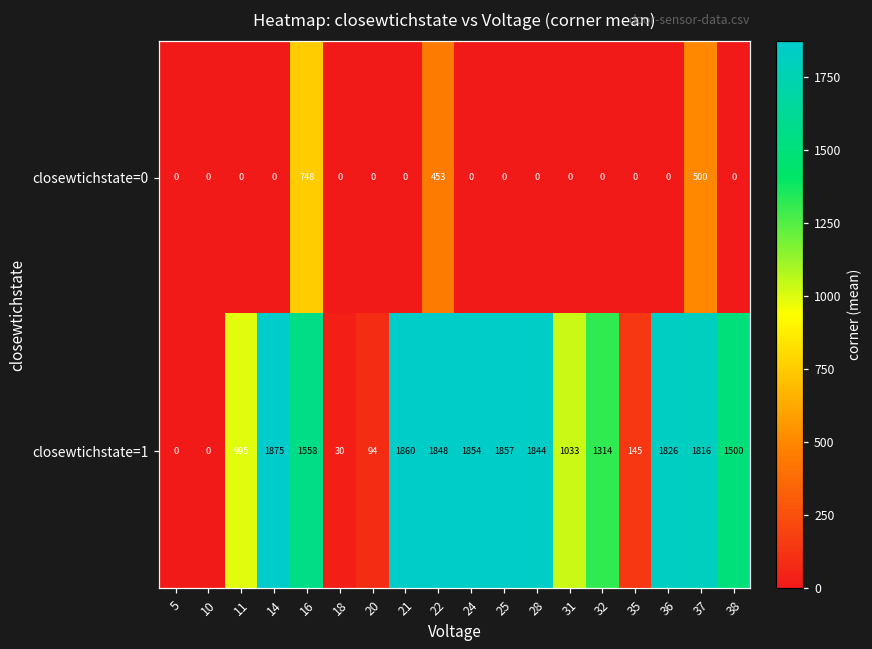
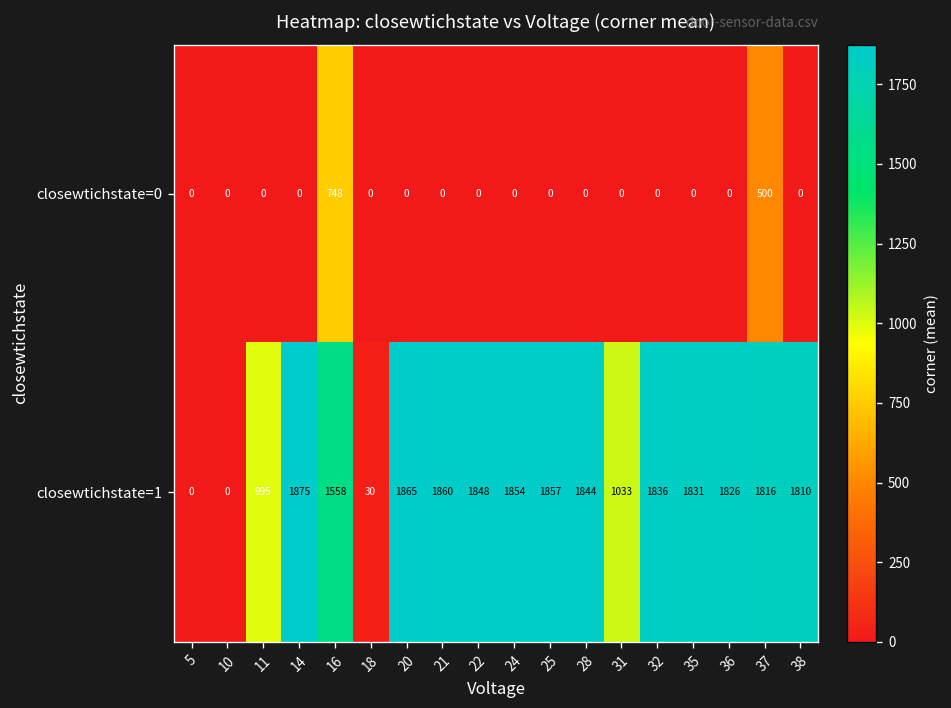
closewtichstate=0, 22: 453 -> 0
closewtichstate=1, 20: 94 -> 1865
closewtichstate=1, 32: 1314 -> 1836
closewtichstate=1, 35: 145 -> 1831
closewtichstate=1, 38: 1500 -> 1810
